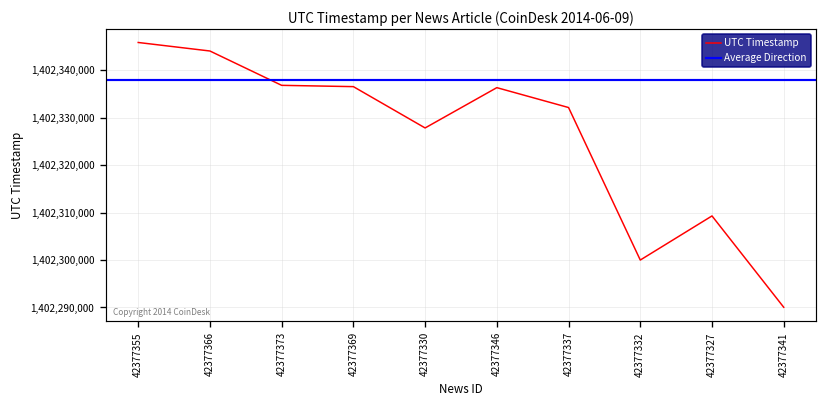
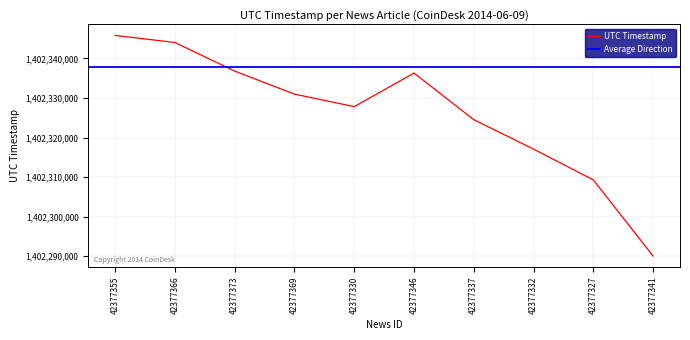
42377369: 1,402,337,000 -> 1,402,331,000
42377337: 1,402,332,000 -> 1,402,325,000
42377332: 1,402,300,000 -> 1,402,317,000
